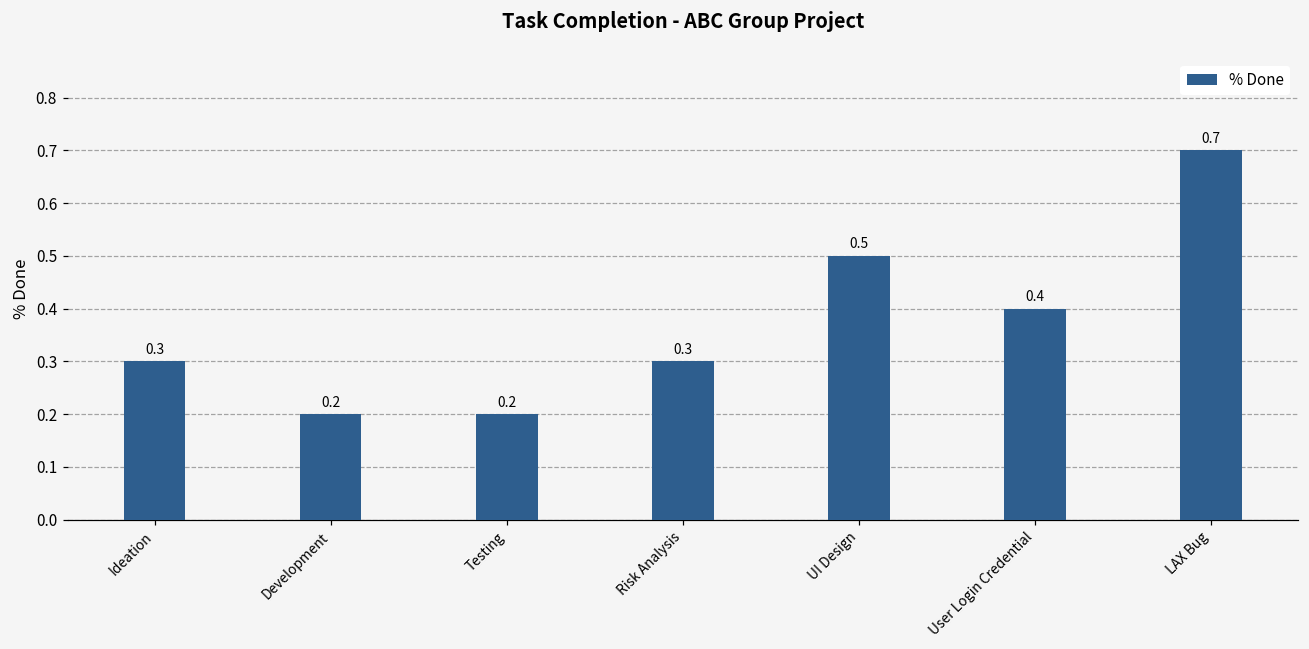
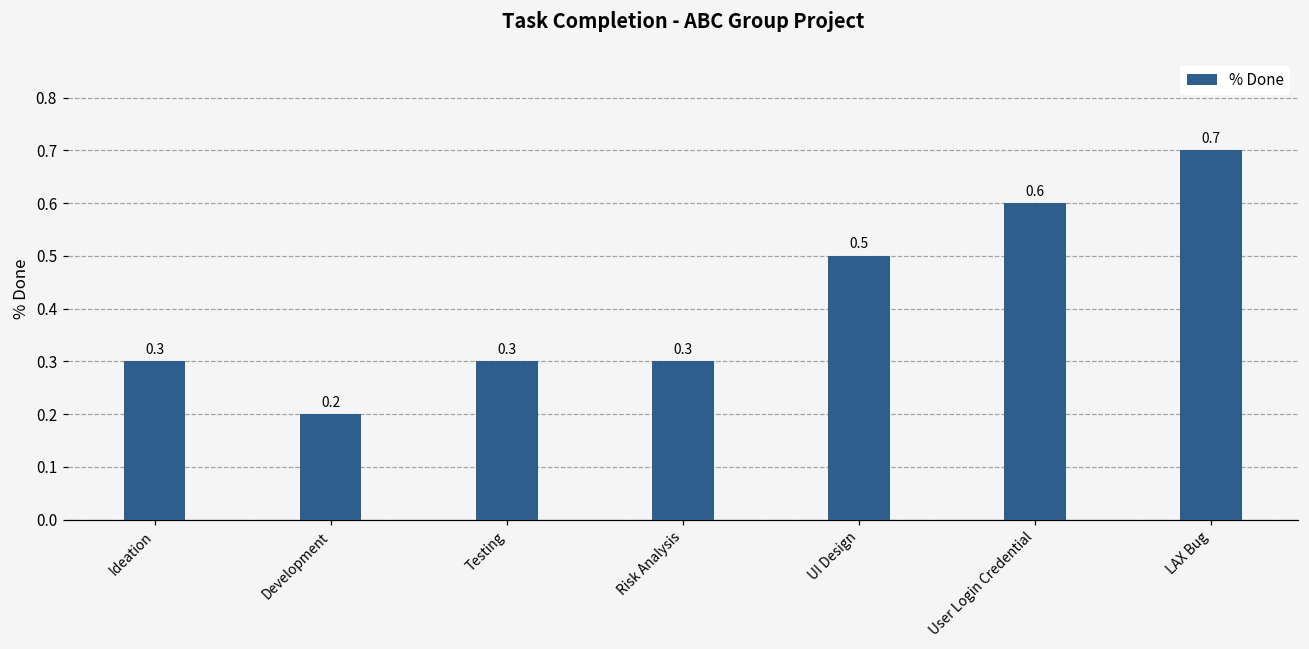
Testing: 0.2 -> 0.3
User Login Credential: 0.4 -> 0.6
